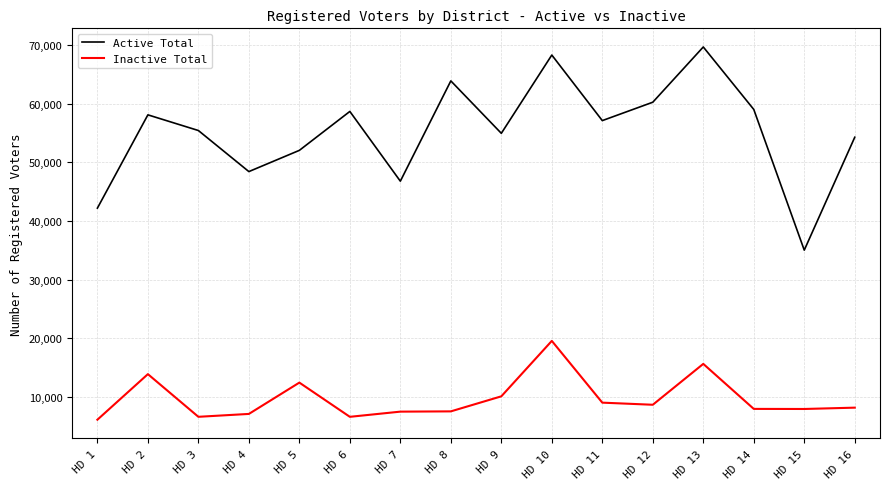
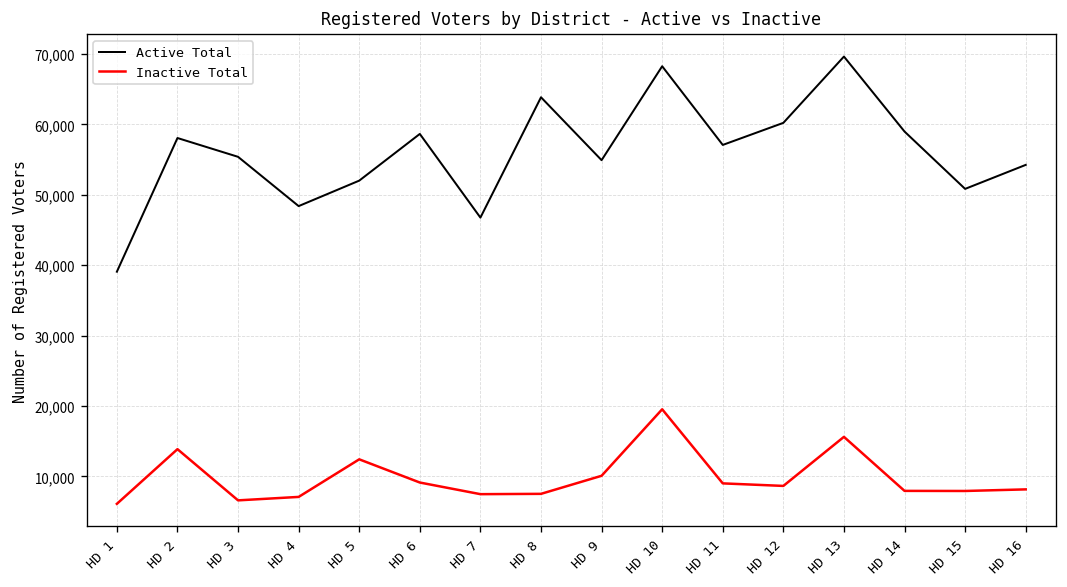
Active Total, HD 1: 42,000 -> 39,000
Inactive Total, HD 6: 7,000 -> 9,000
Active Total, HD 15: 35,000 -> 51,000
